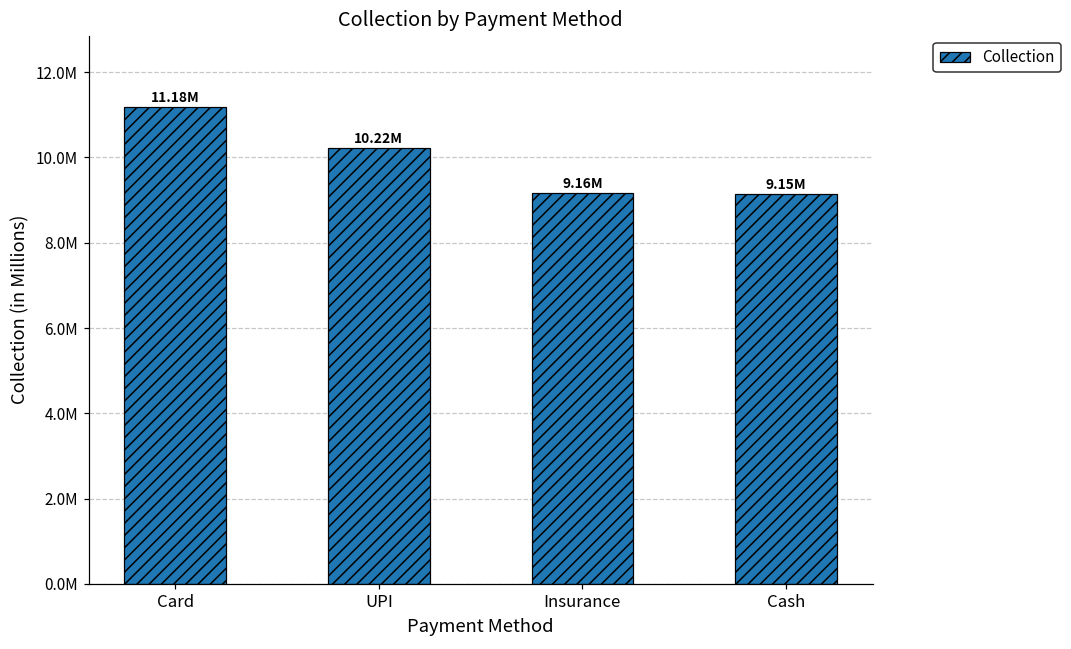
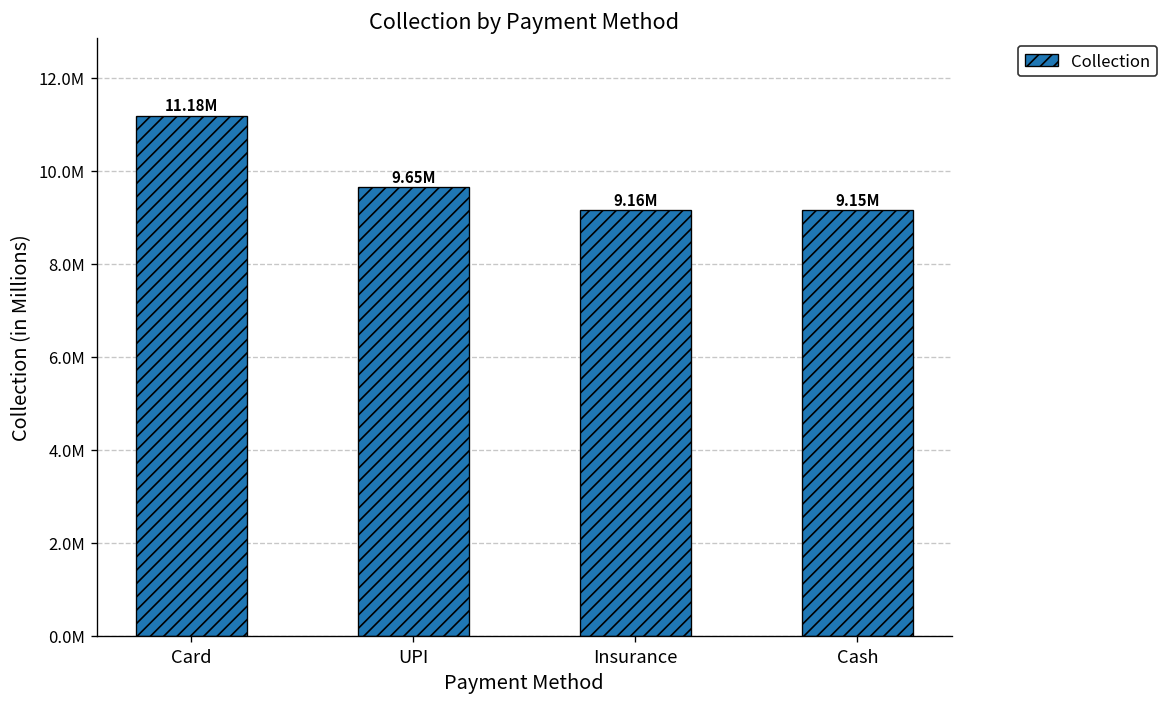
UPI: 10.22M -> 9.65M
